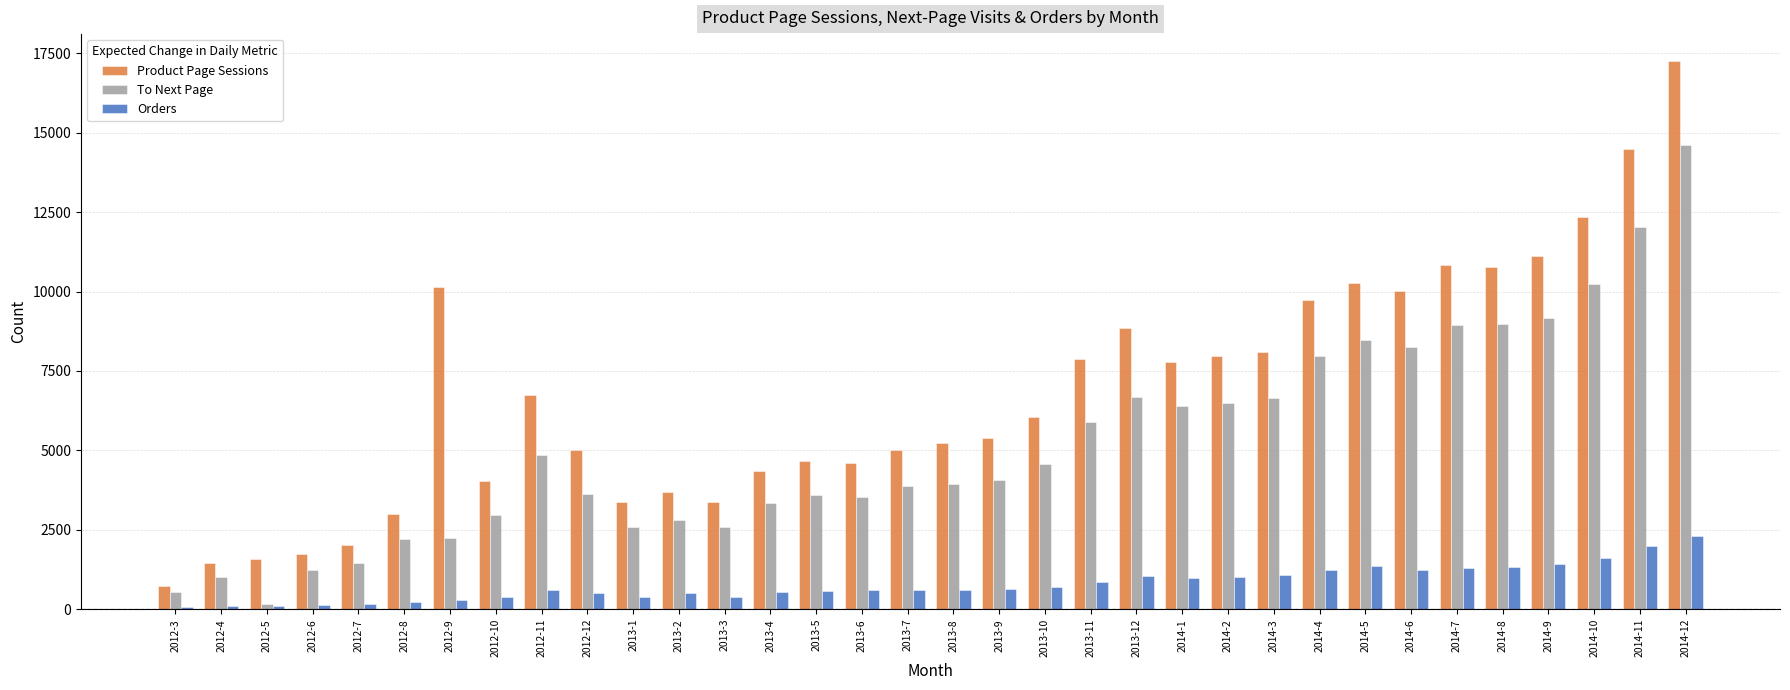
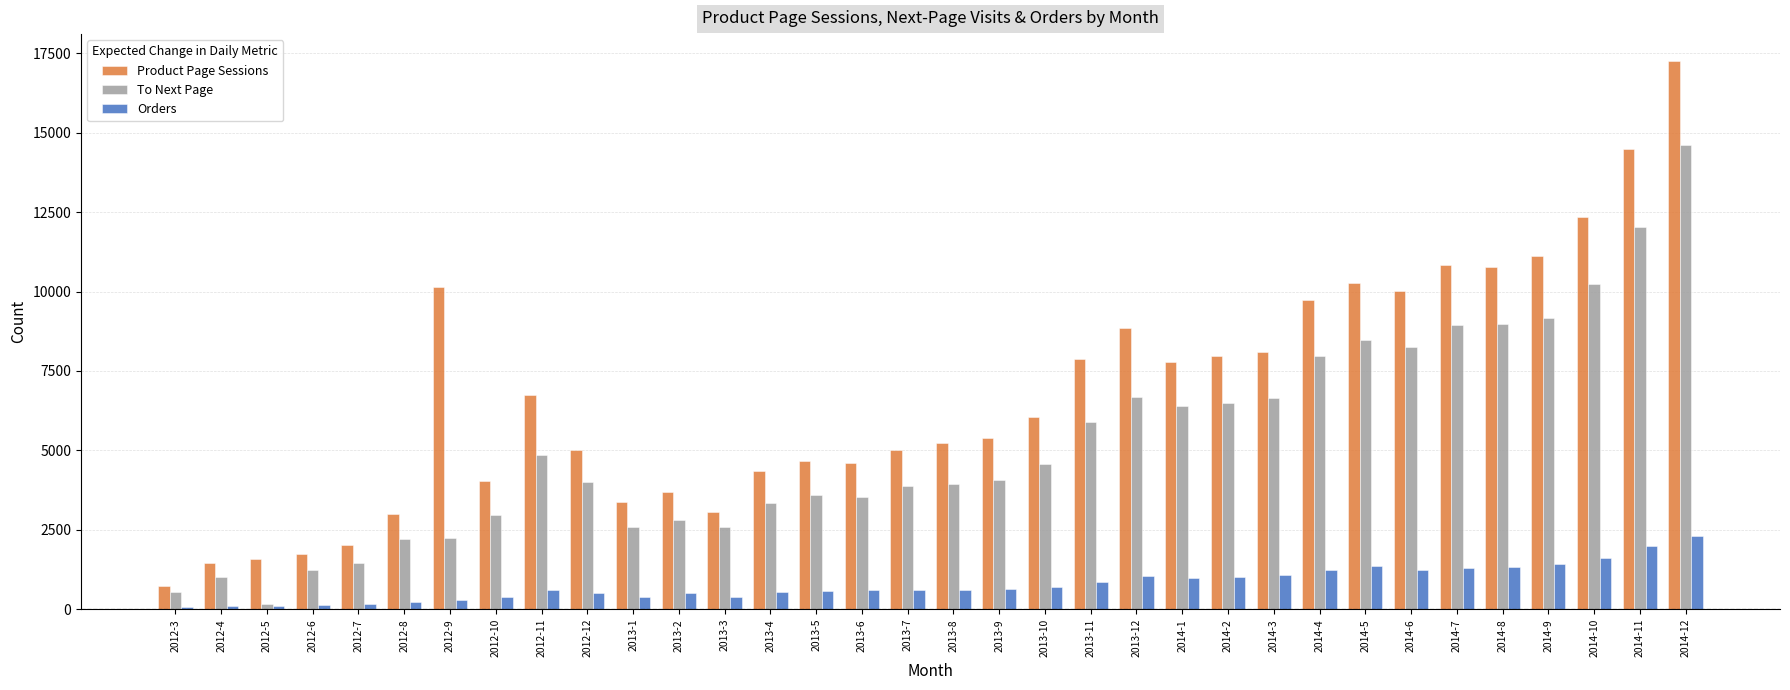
To Next Page, 2012-12: 3600 -> 4000
Product Page Sessions, 2013-3: 3400 -> 3100
